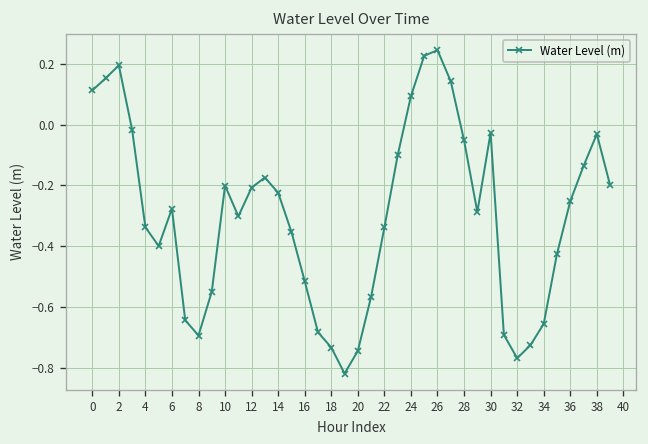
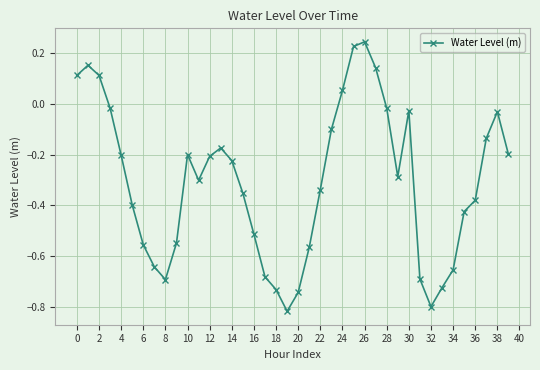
2: 0.19 -> 0.11
4: -0.34 -> -0.20
6: -0.28 -> -0.56
24: 0.09 -> 0.05
28: -0.05 -> -0.02
32: -0.77 -> -0.80
36: -0.25 -> -0.38
